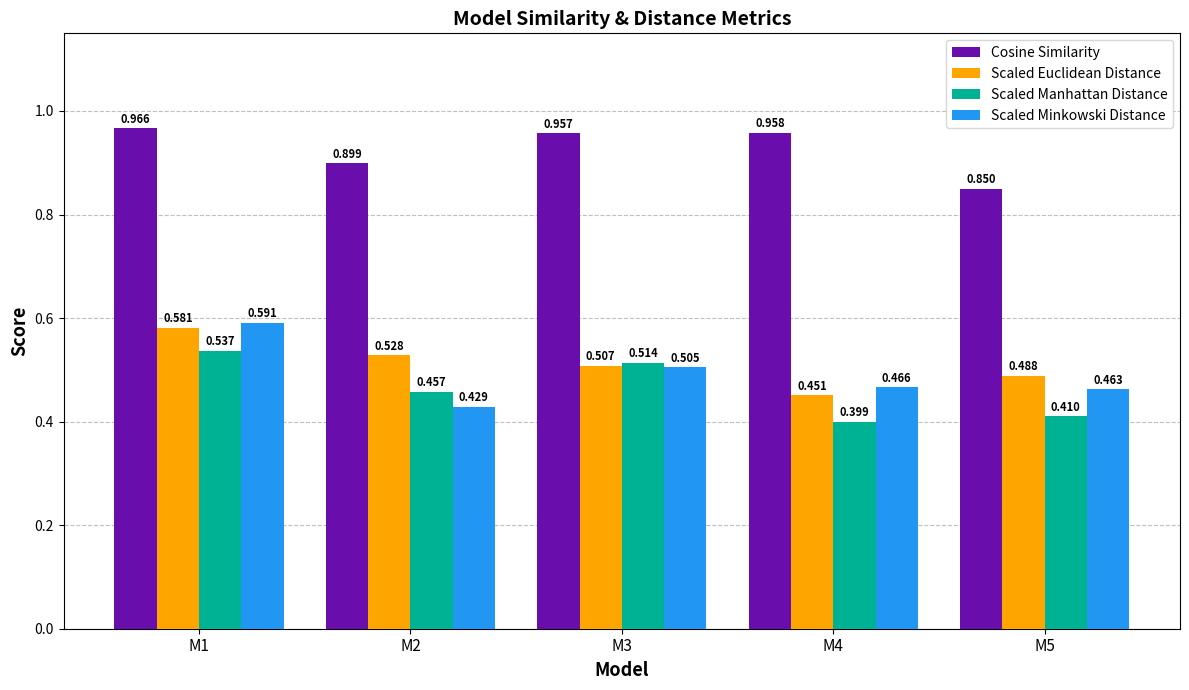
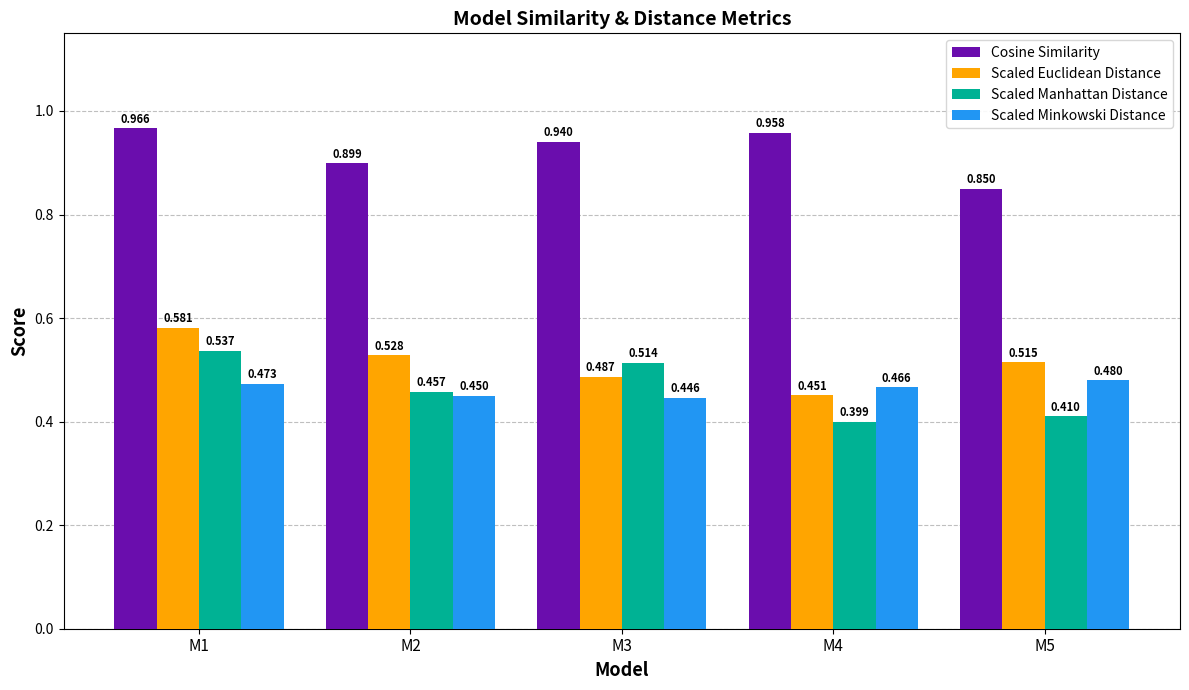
Scaled Minkowski Distance, M1: 0.591 -> 0.473
Scaled Minkowski Distance, M2: 0.429 -> 0.450
Cosine Similarity, M3: 0.957 -> 0.940
Scaled Euclidean Distance, M3: 0.507 -> 0.487
Scaled Minkowski Distance, M3: 0.505 -> 0.446
Scaled Euclidean Distance, M5: 0.488 -> 0.515
Scaled Minkowski Distance, M5: 0.463 -> 0.480
